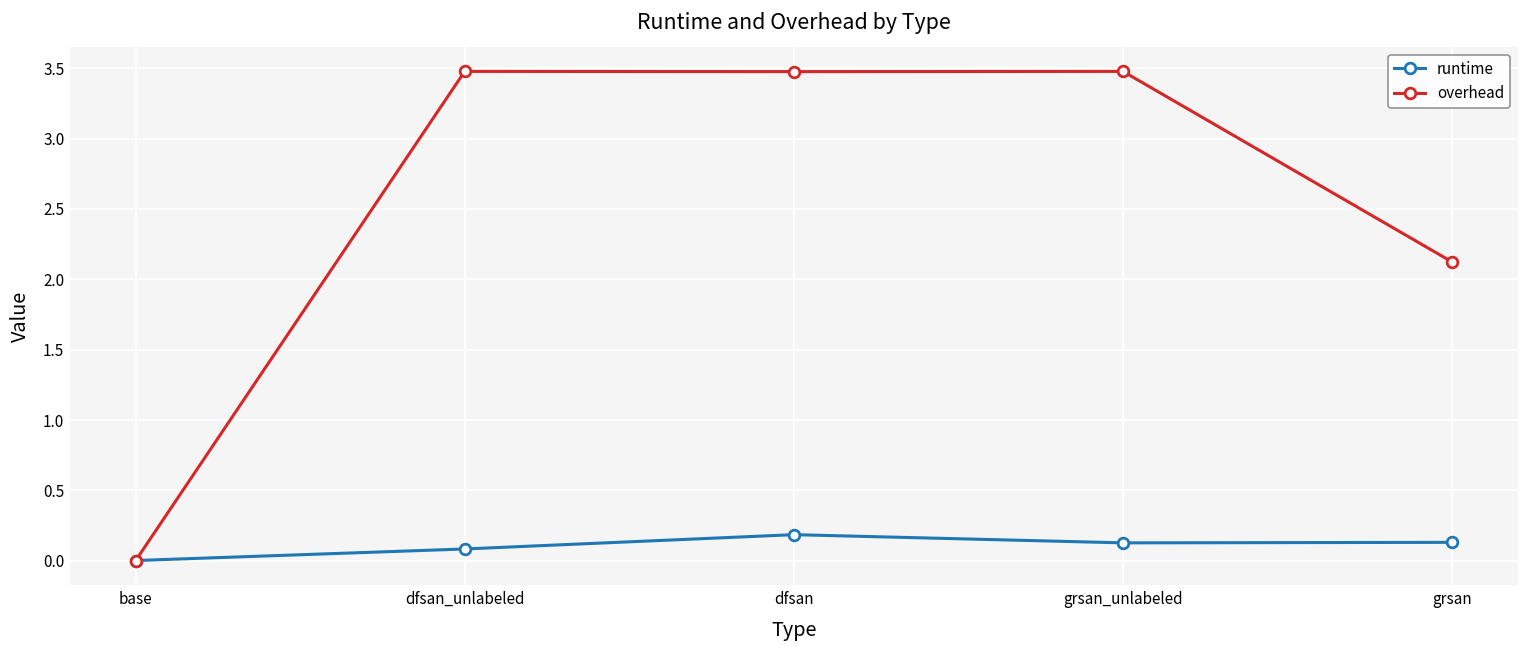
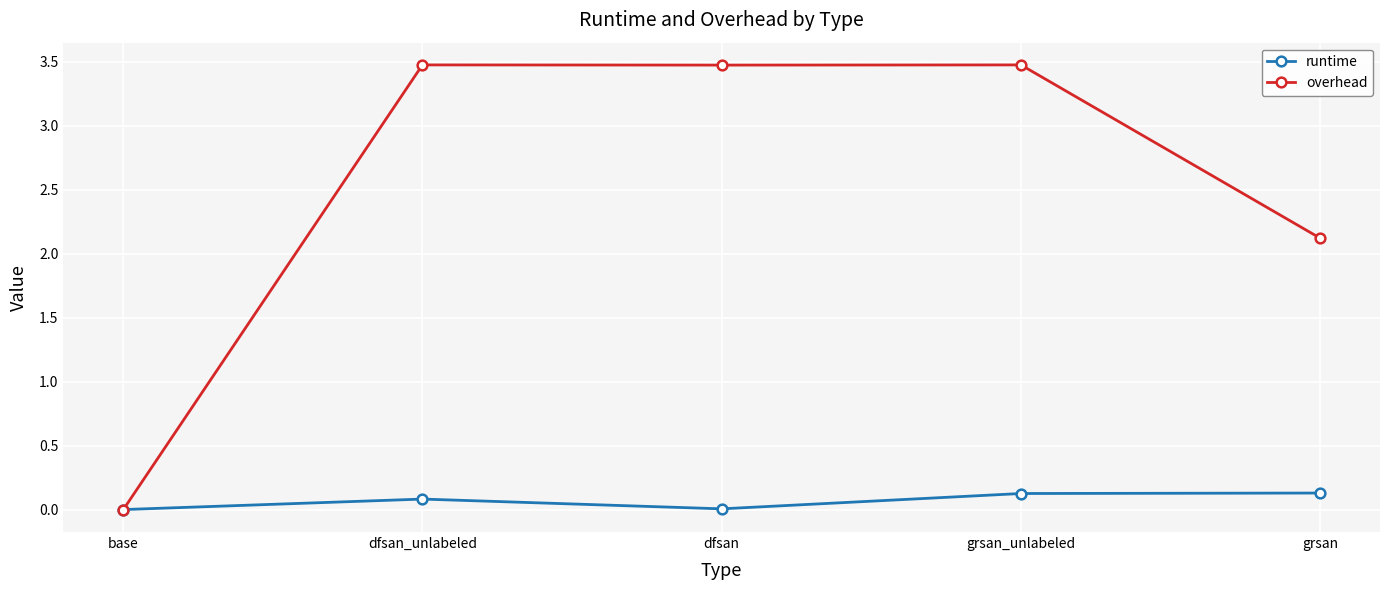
runtime, dfsan: 0.19 -> 0.01
